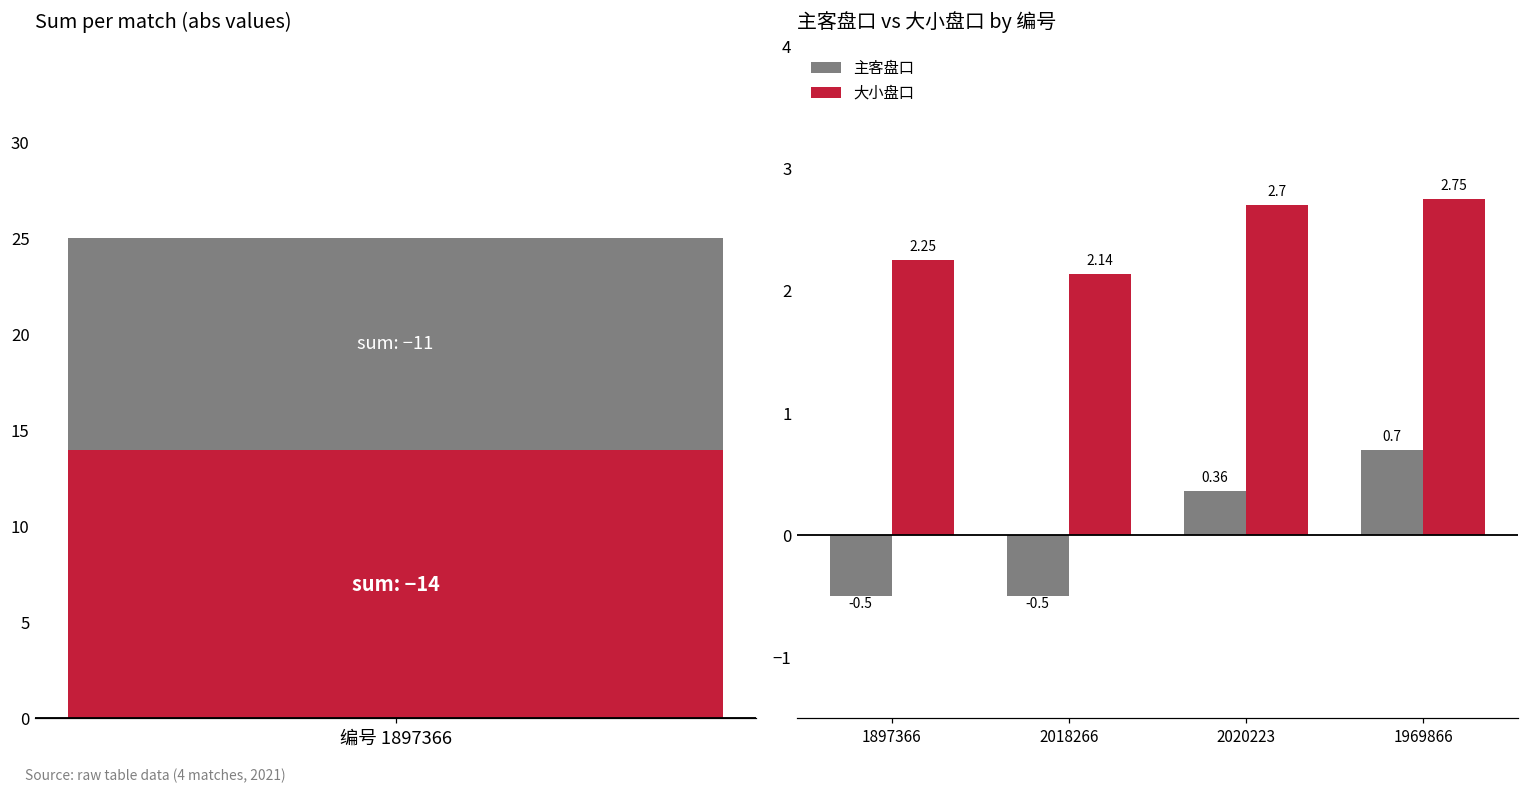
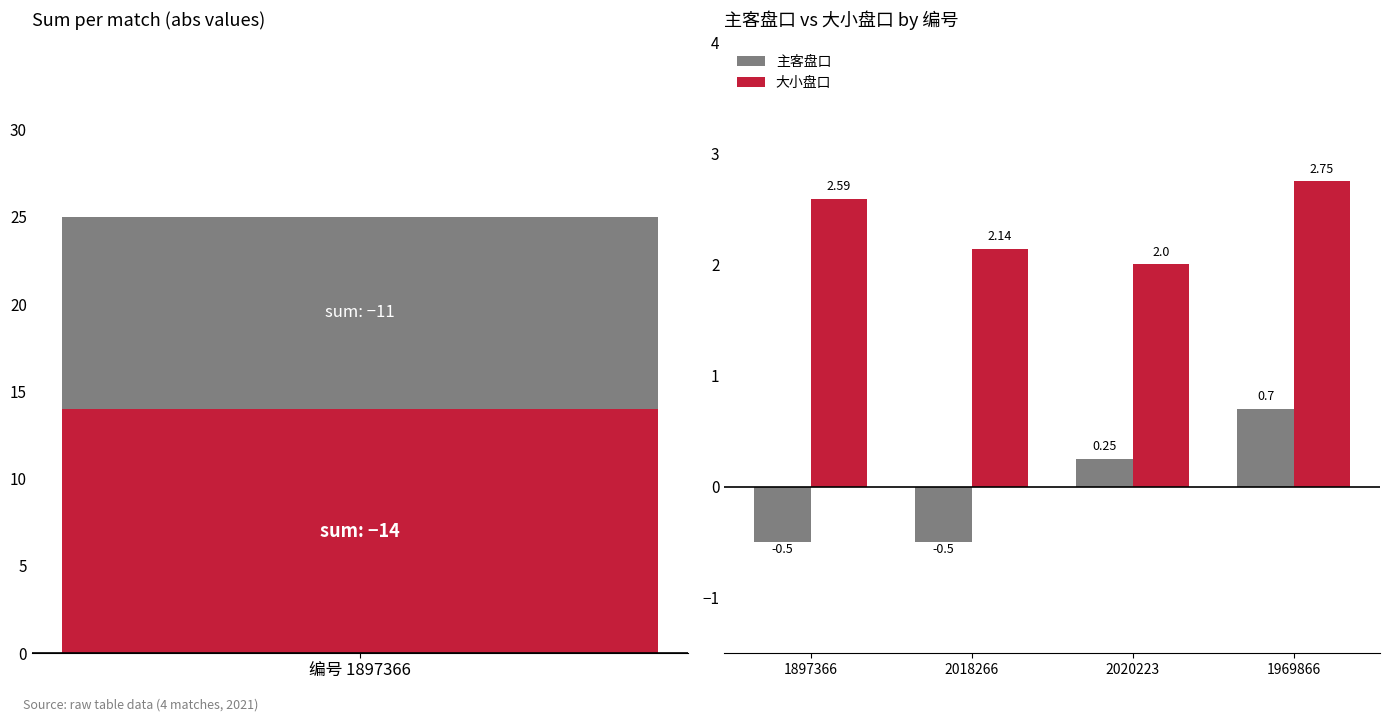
主客盘口 vs 大小盘口 by 编号, 大小盘口, 1897366: 2.25 -> 2.59
主客盘口 vs 大小盘口 by 编号, 主客盘口, 2020223: 0.36 -> 0.25
主客盘口 vs 大小盘口 by 编号, 大小盘口, 2020223: 2.7 -> 2.0
